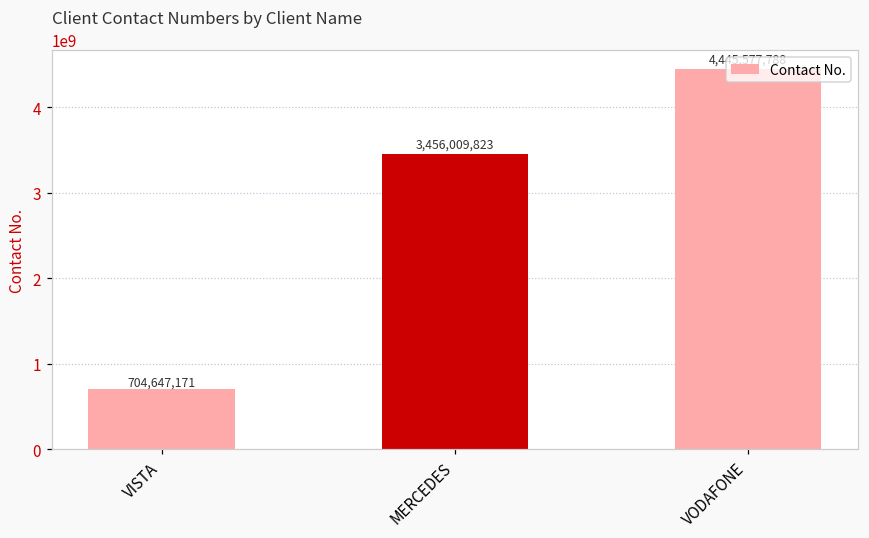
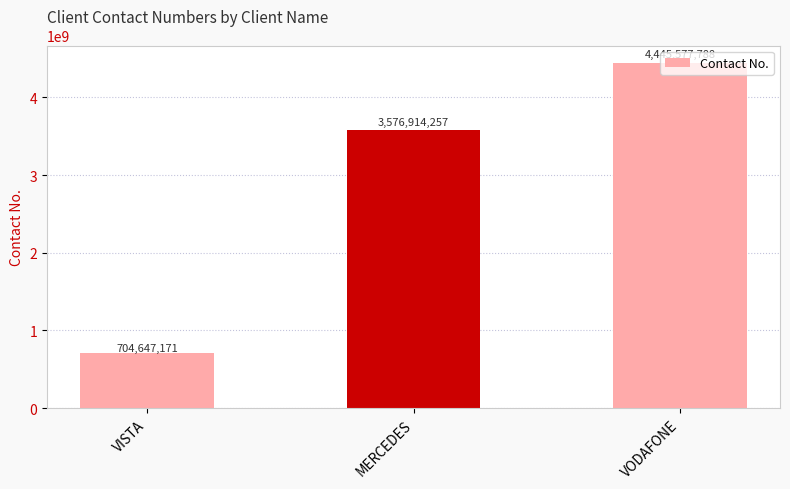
MERCEDES: 3,456,009,823 -> 3,576,914,257
